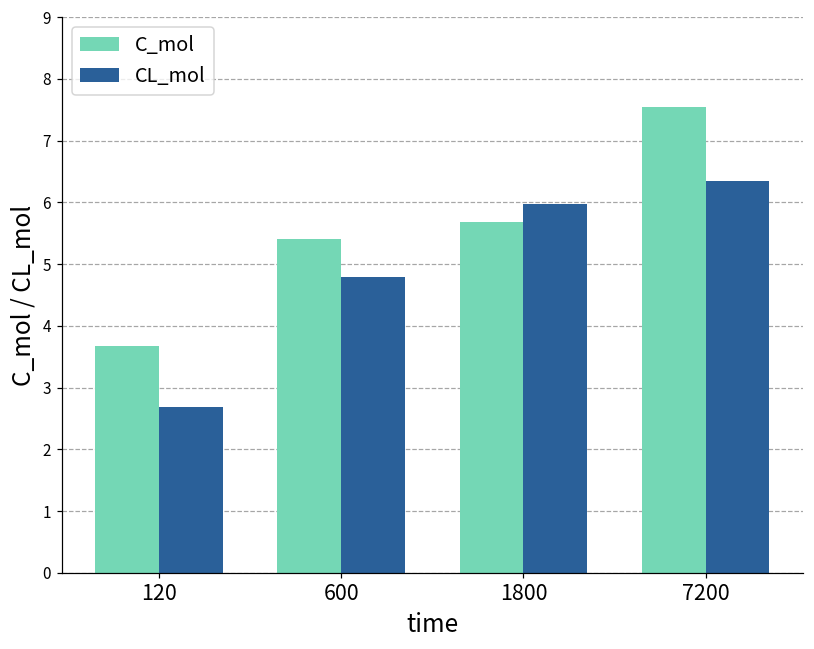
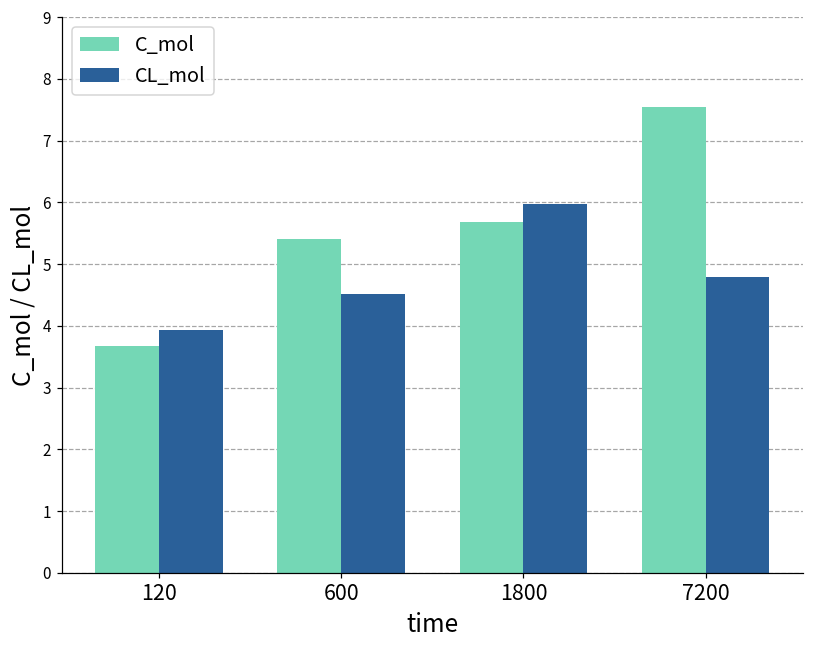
CL_mol, 120: 2.7 -> 3.9
CL_mol, 600: 4.8 -> 4.5
CL_mol, 7200: 6.3 -> 4.8
